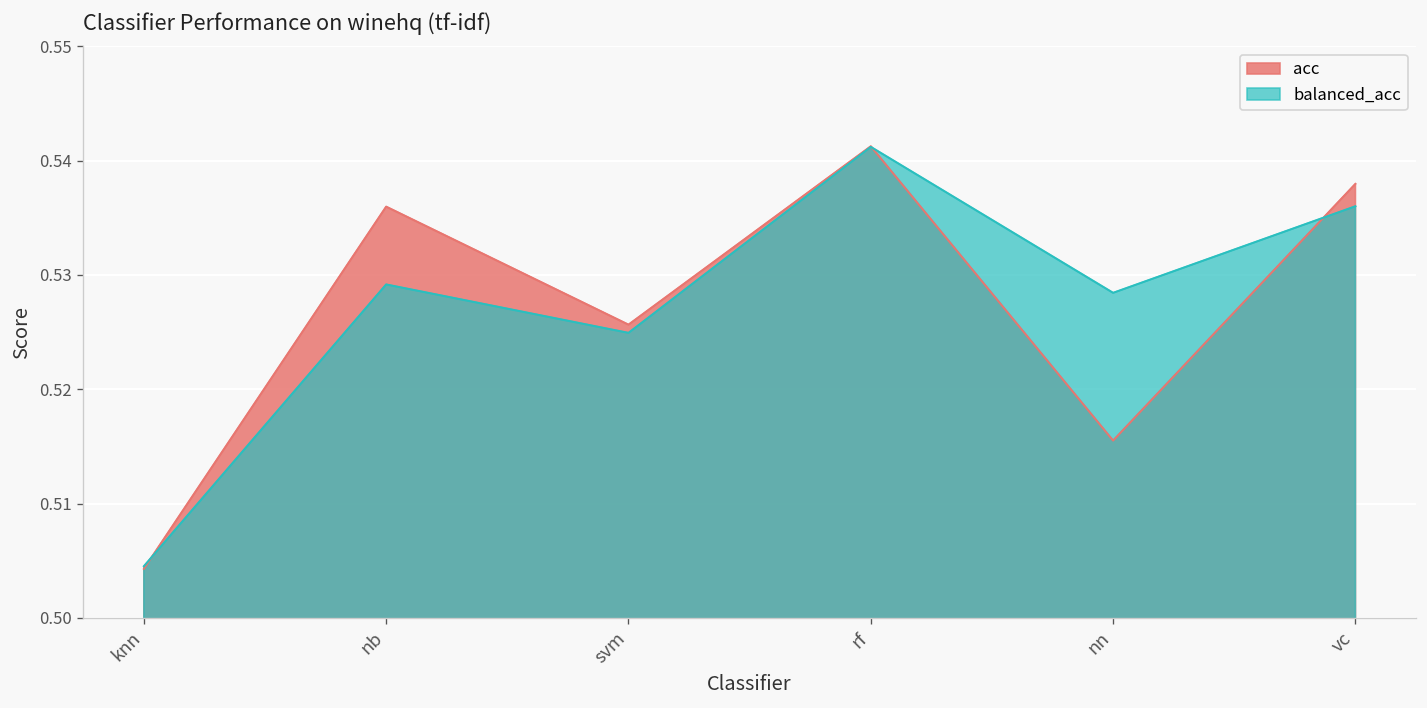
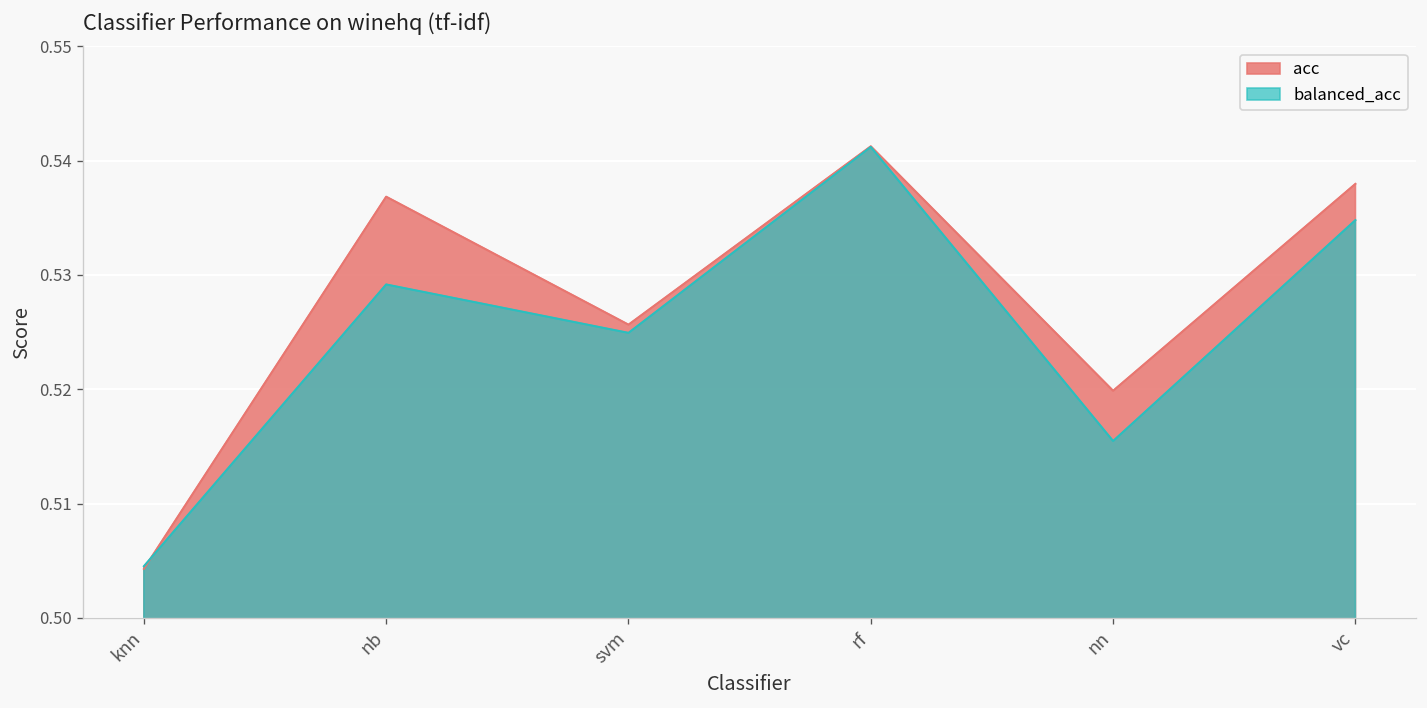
acc, nb: 0.536 -> 0.537
acc, nn: 0.516 -> 0.520
balanced_acc, nn: 0.528 -> 0.515
balanced_acc, vc: 0.536 -> 0.535
